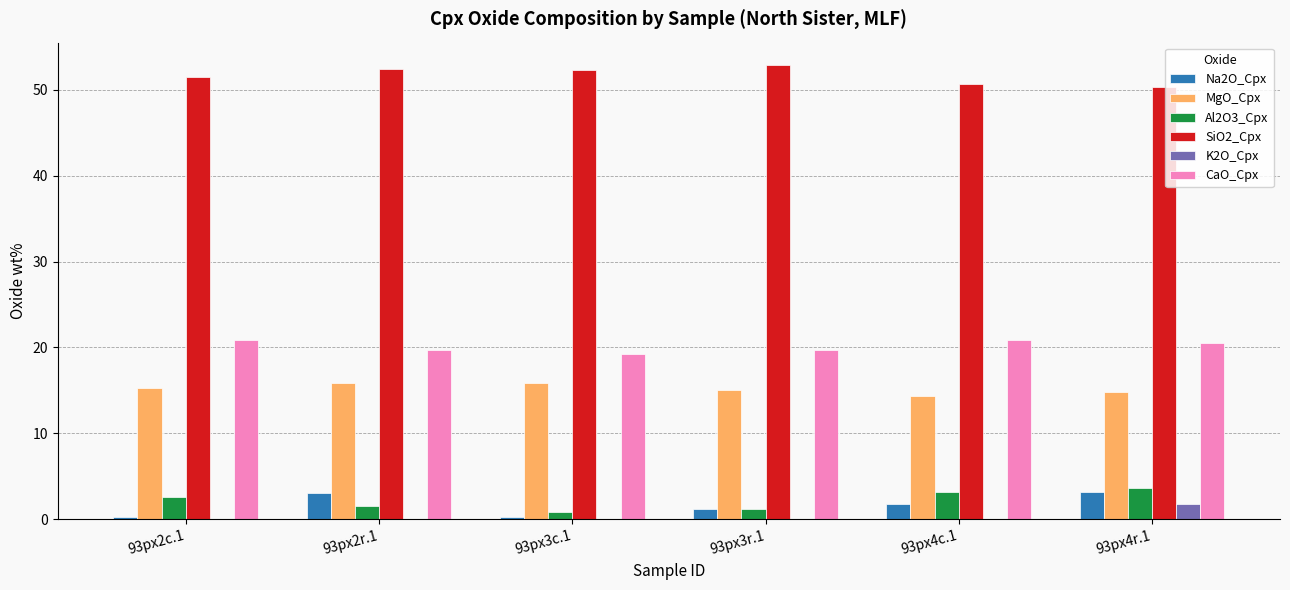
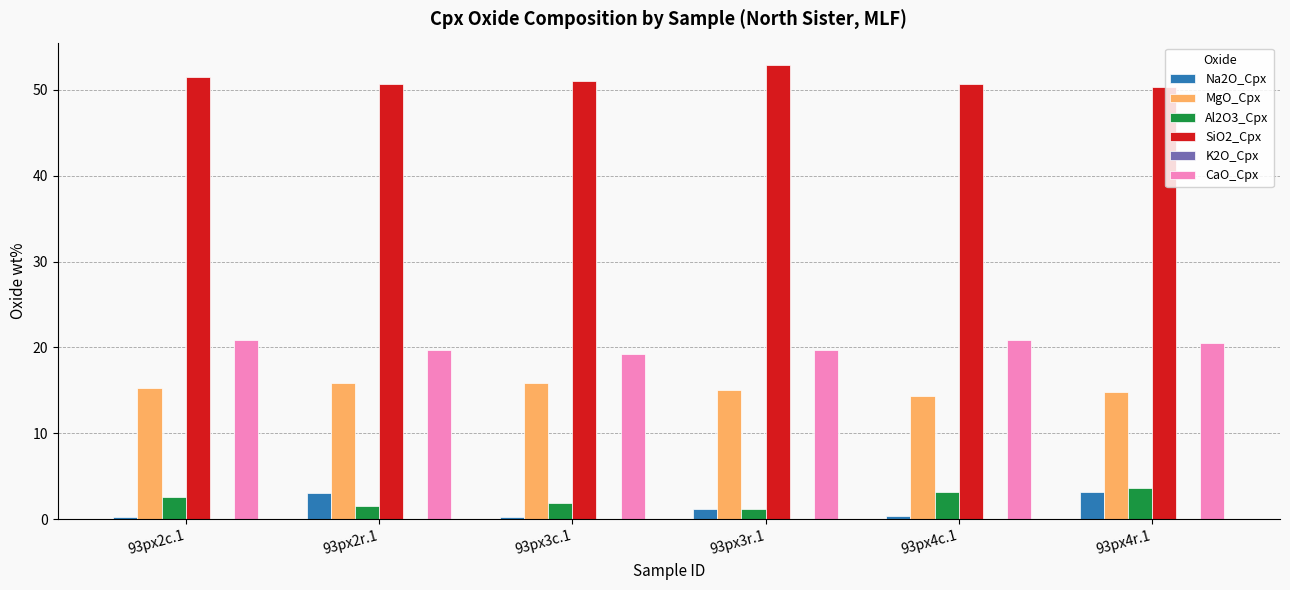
SiO2_Cpx, 93px2r.1: 52 -> 51
Al2O3_Cpx, 93px3c.1: 1 -> 2
SiO2_Cpx, 93px3c.1: 52 -> 51
Na2O_Cpx, 93px4c.1: 2 -> 0
K2O_Cpx, 93px4r.1: 2 -> 0
